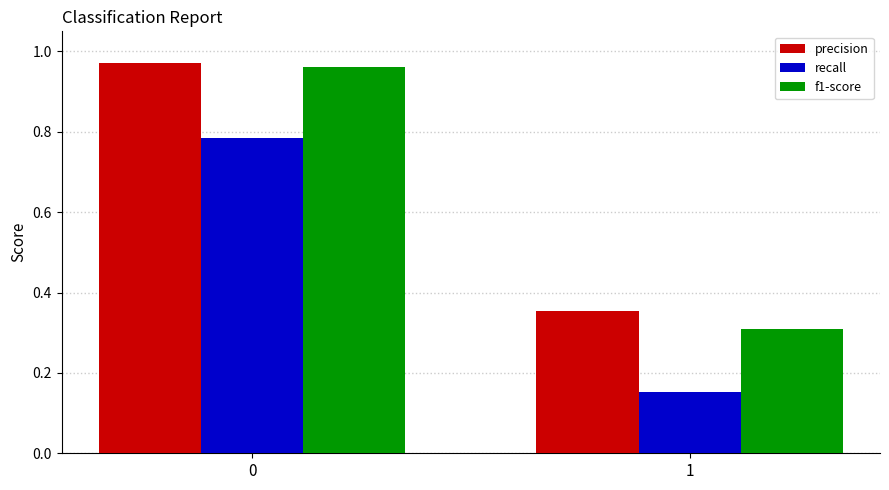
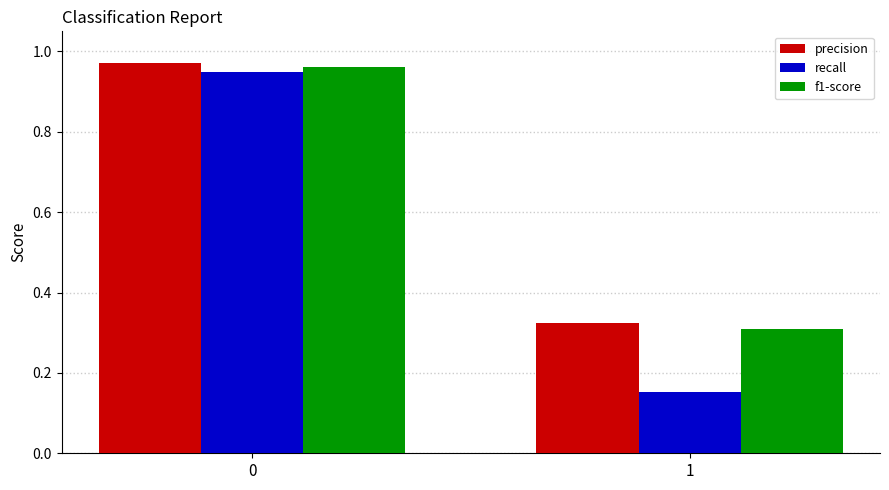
recall, 0: 0.79 -> 0.95
precision, 1: 0.36 -> 0.33
